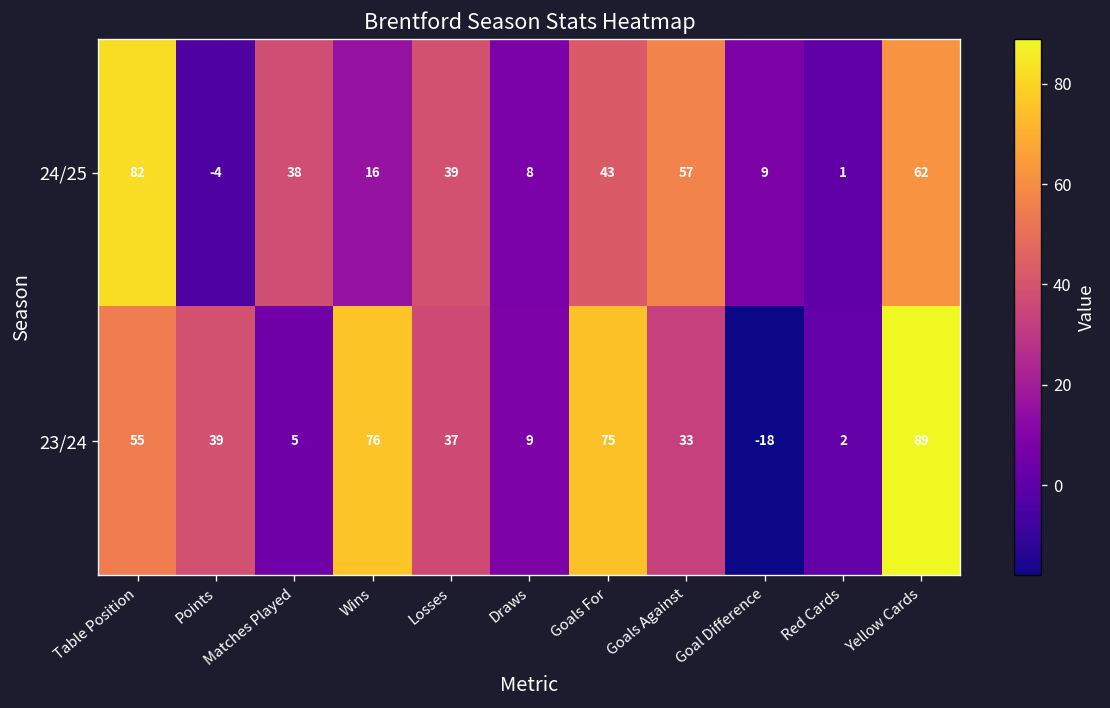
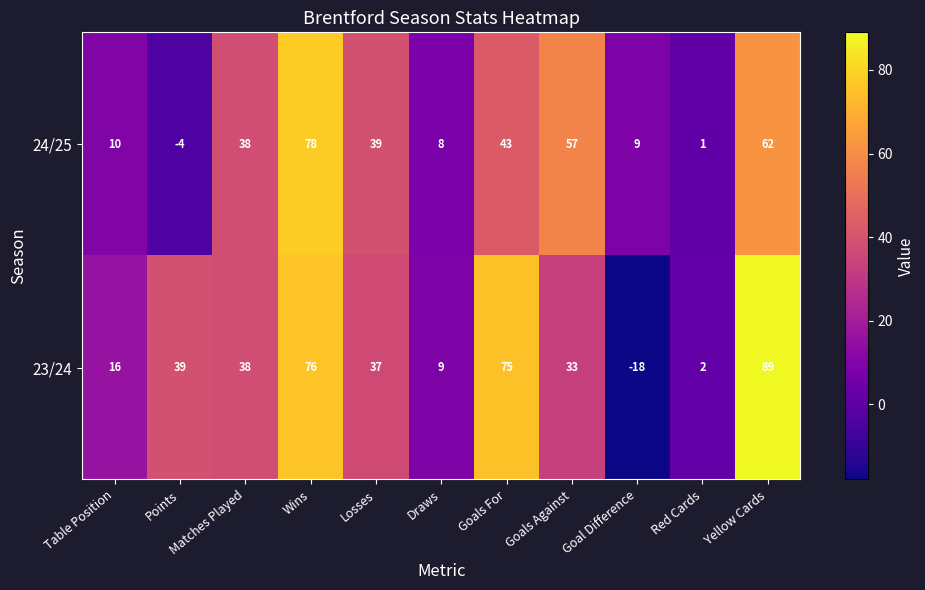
24/25, Table Position: 82 -> 10
24/25, Wins: 16 -> 78
23/24, Table Position: 55 -> 16
23/24, Matches Played: 5 -> 38
